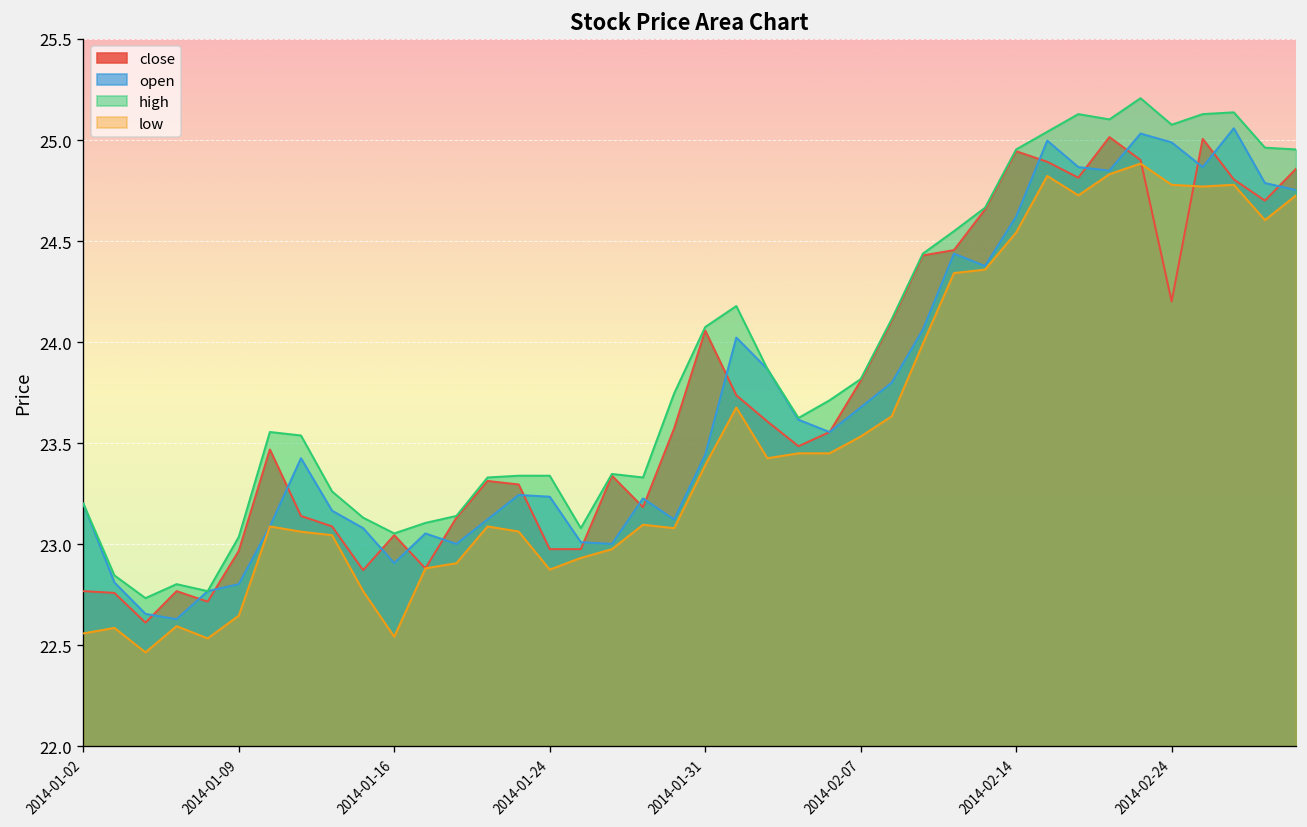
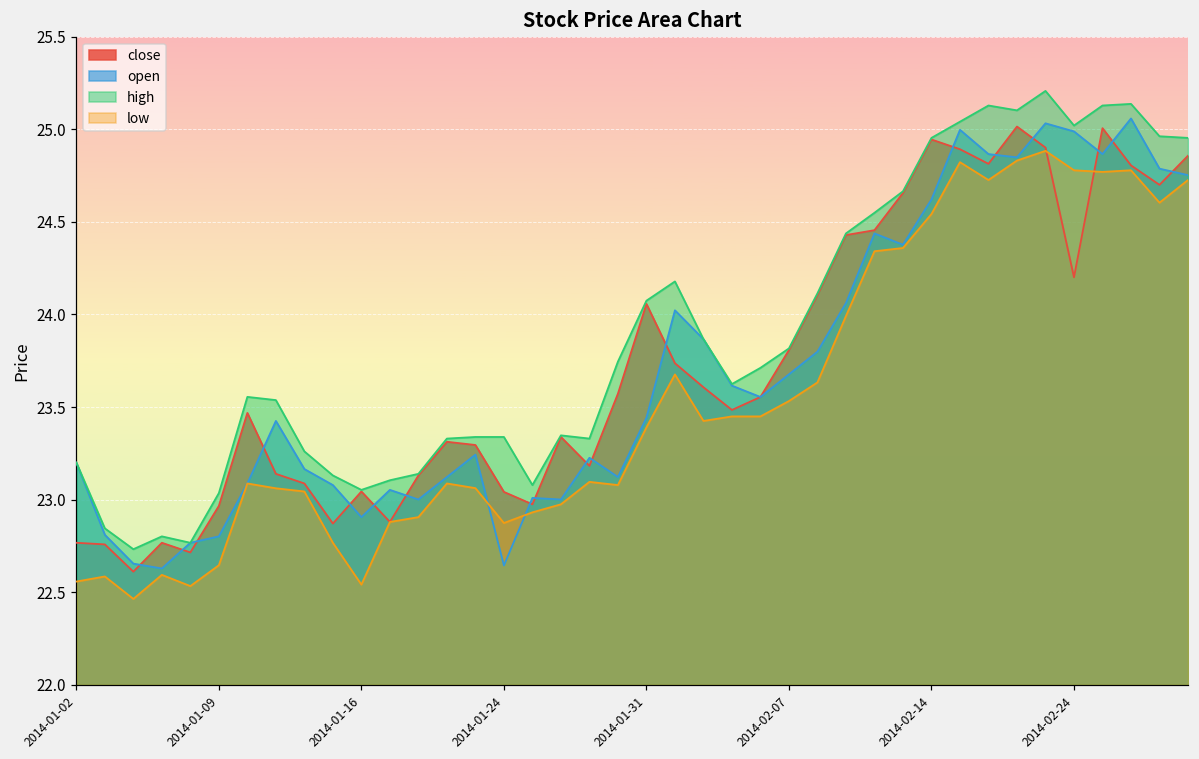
close, 2014-01-24: 22.98 -> 23.04
open, 2014-01-24: 23.23 -> 22.65
high, 2014-02-24: 25.08 -> 25.02
